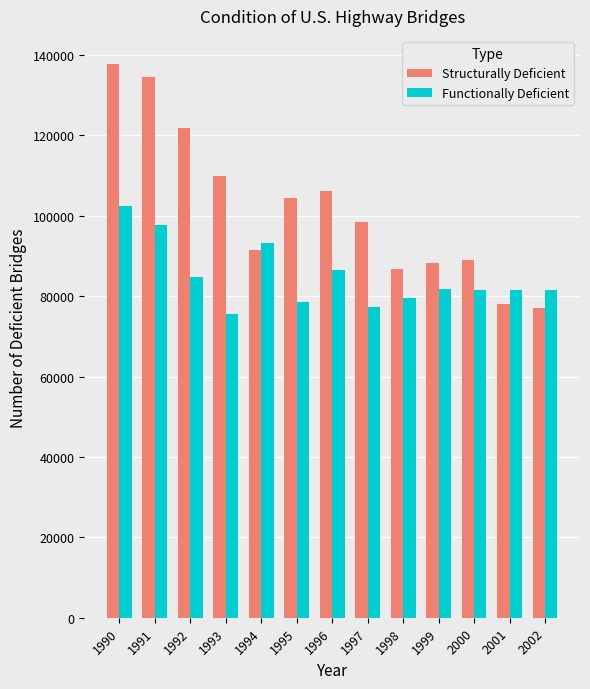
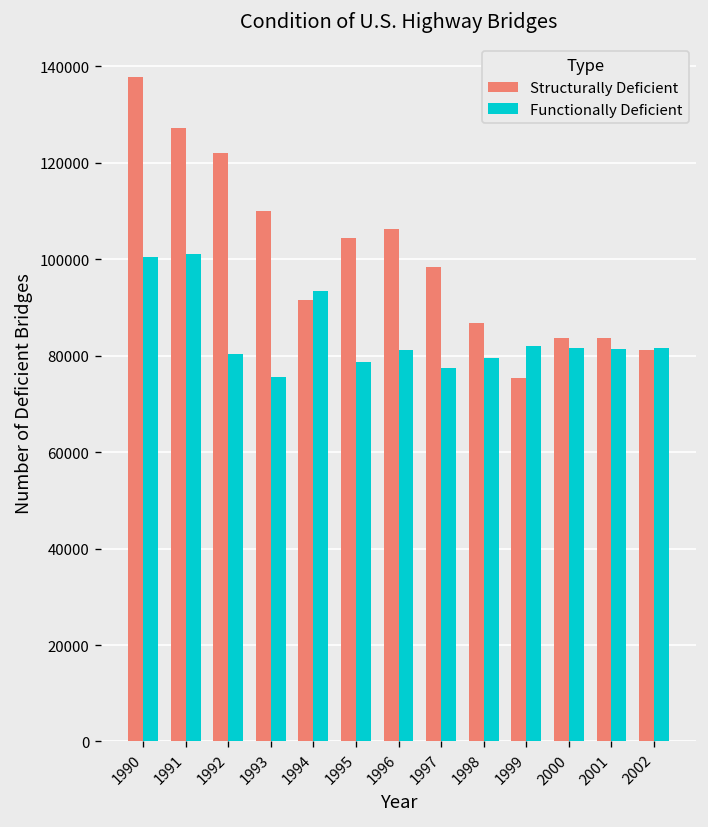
Functionally Deficient, 1990: 102000 -> 100000
Structurally Deficient, 1991: 135000 -> 127000
Functionally Deficient, 1991: 98000 -> 101000
Functionally Deficient, 1992: 85000 -> 80000
Functionally Deficient, 1996: 86000 -> 81000
Structurally Deficient, 1999: 88000 -> 75000
Structurally Deficient, 2000: 89000 -> 84000
Structurally Deficient, 2001: 78000 -> 84000
Structurally Deficient, 2002: 77000 -> 81000
